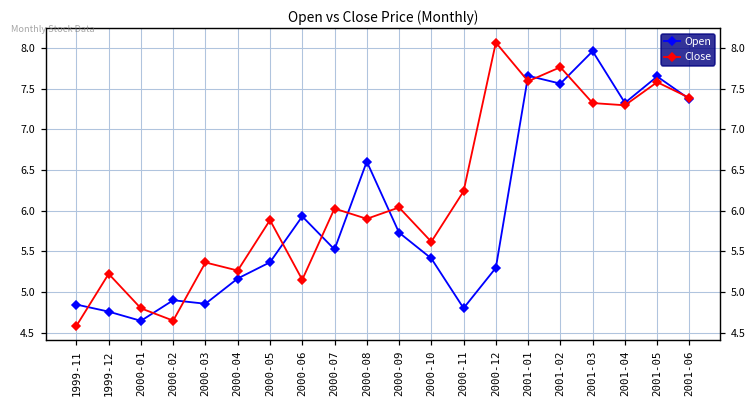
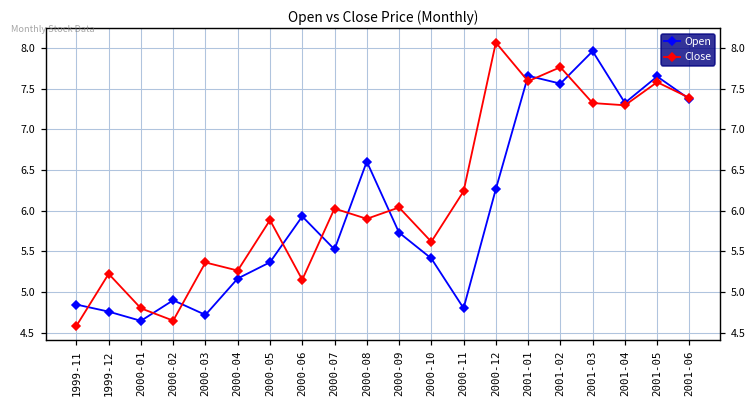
Open, 2000-03: 4.9 -> 4.7
Open, 2000-12: 5.3 -> 6.3
